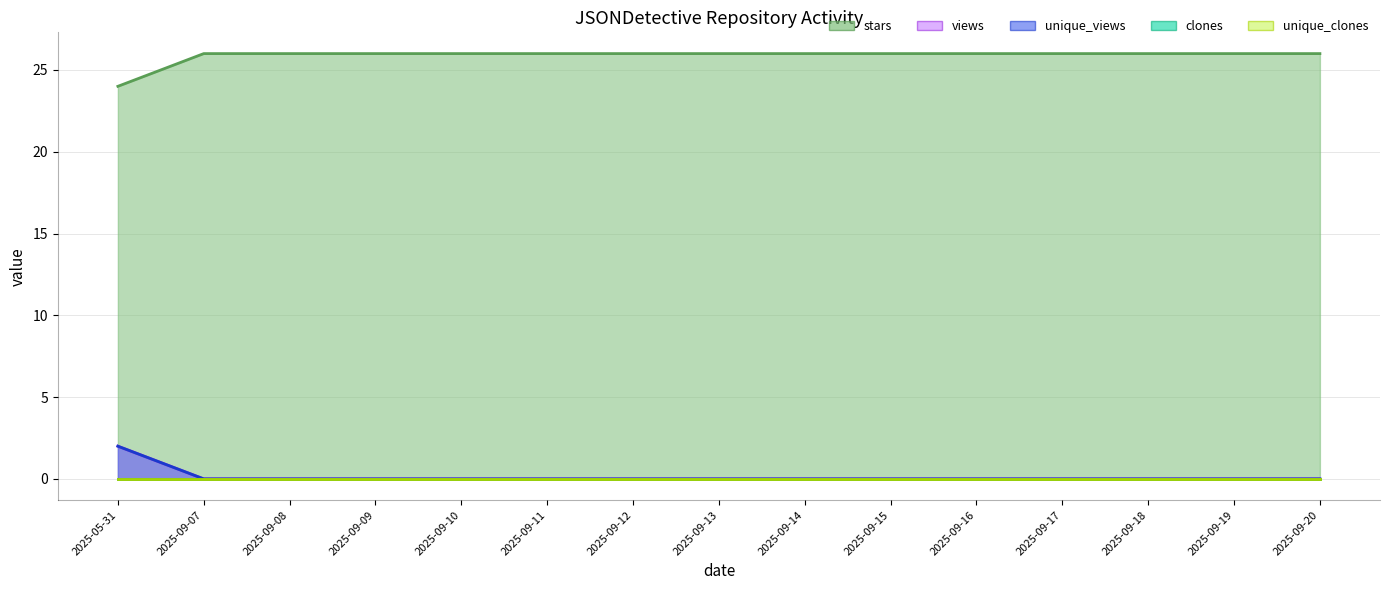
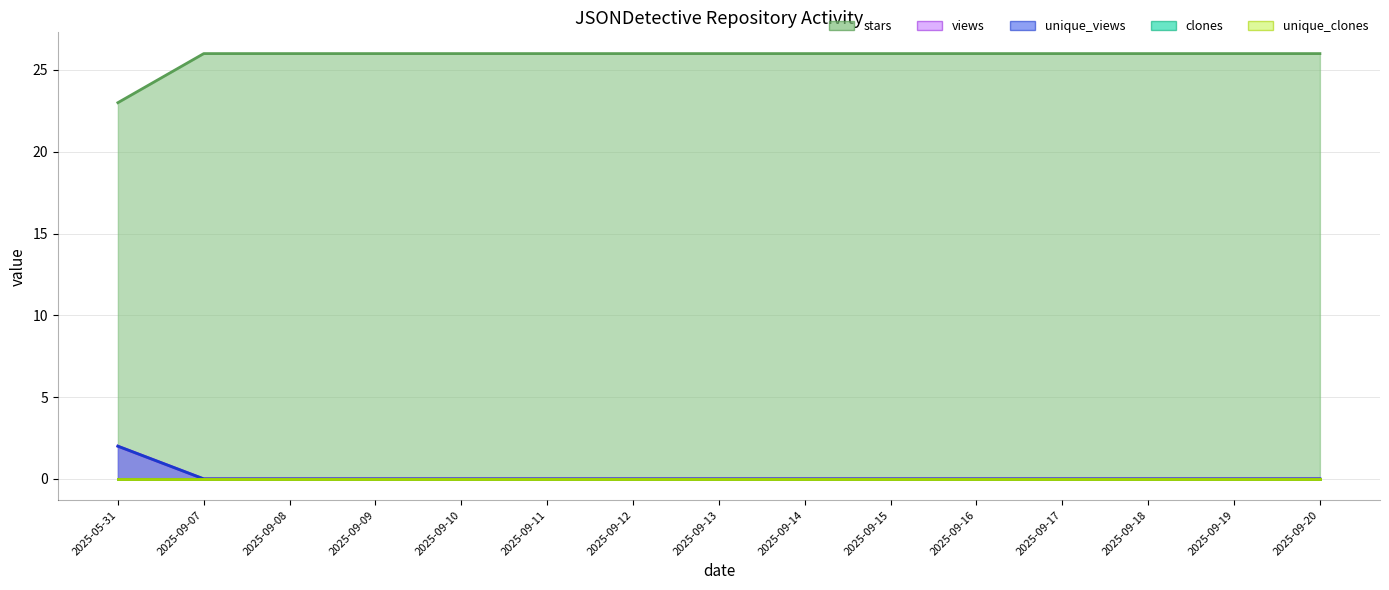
stars, 2025-05-31: 24 -> 23
